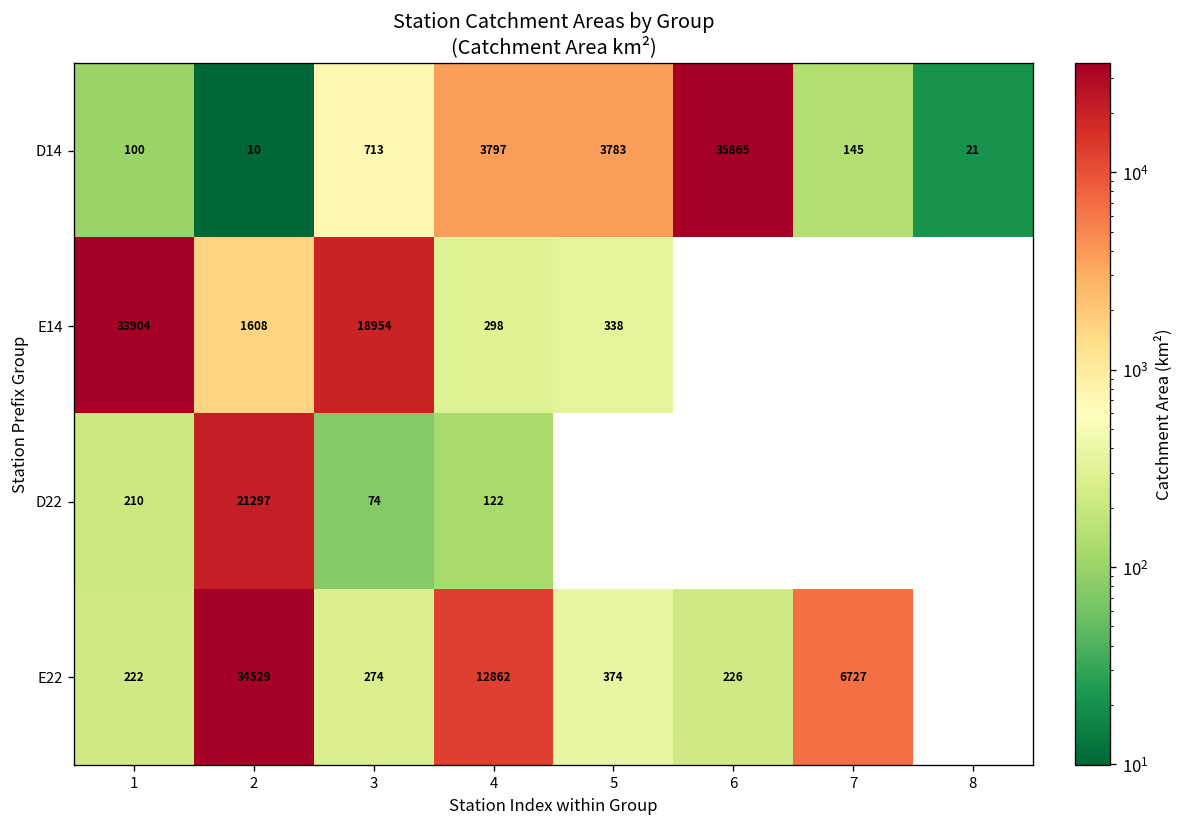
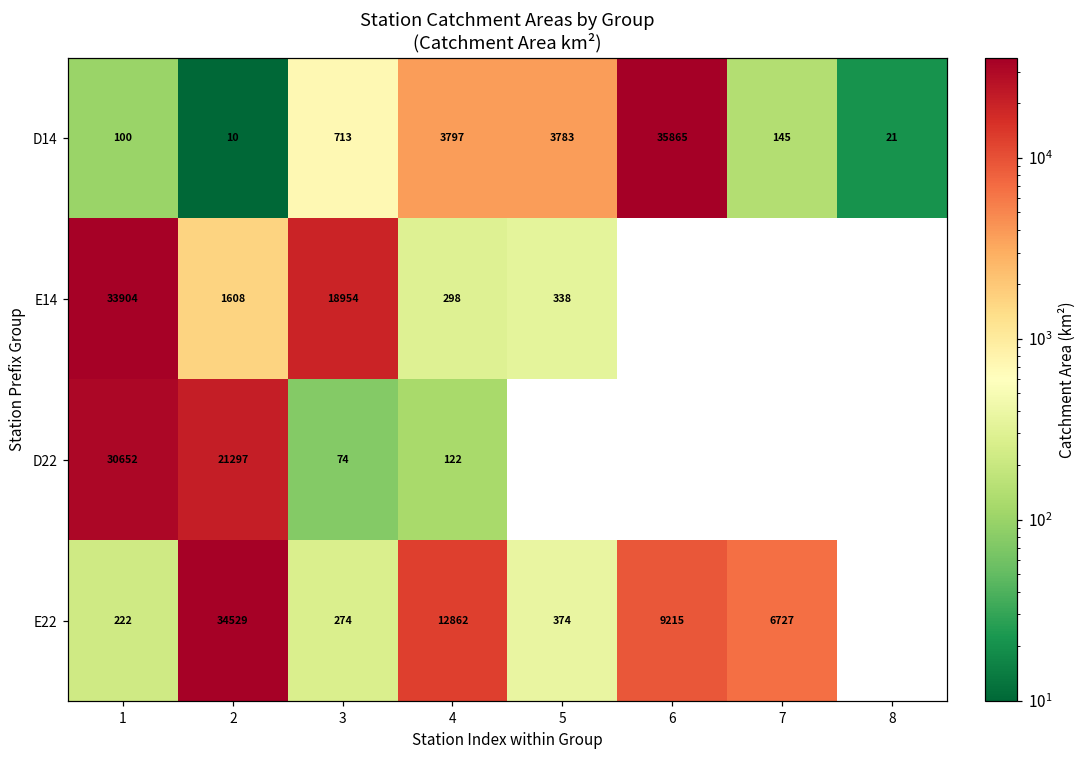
D22, 1: 210 -> 30652
E22, 6: 226 -> 9215
